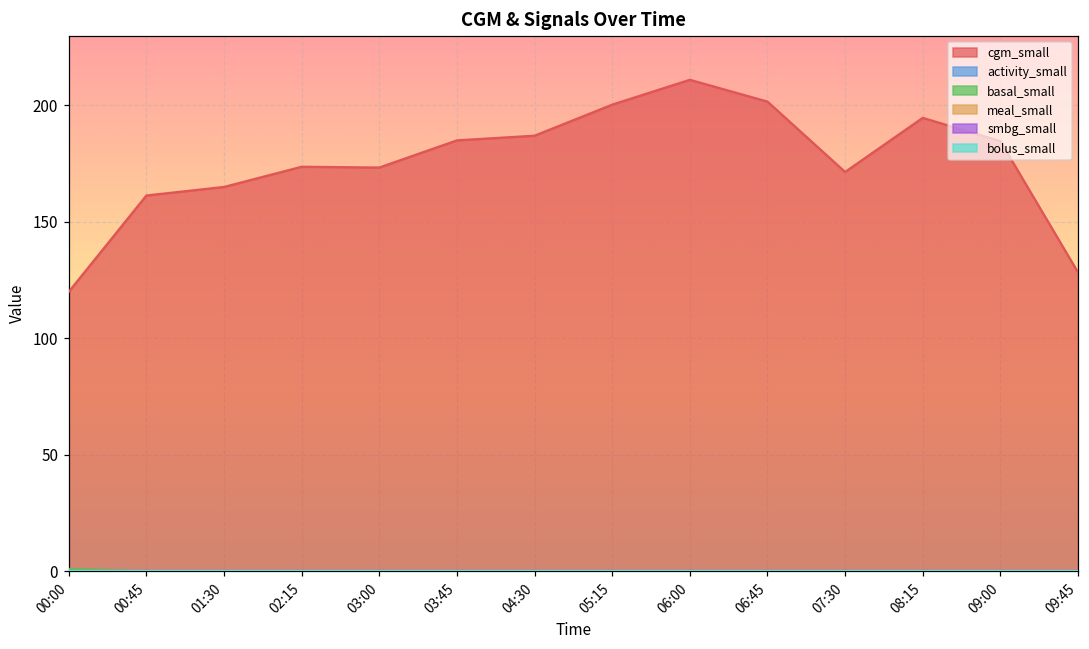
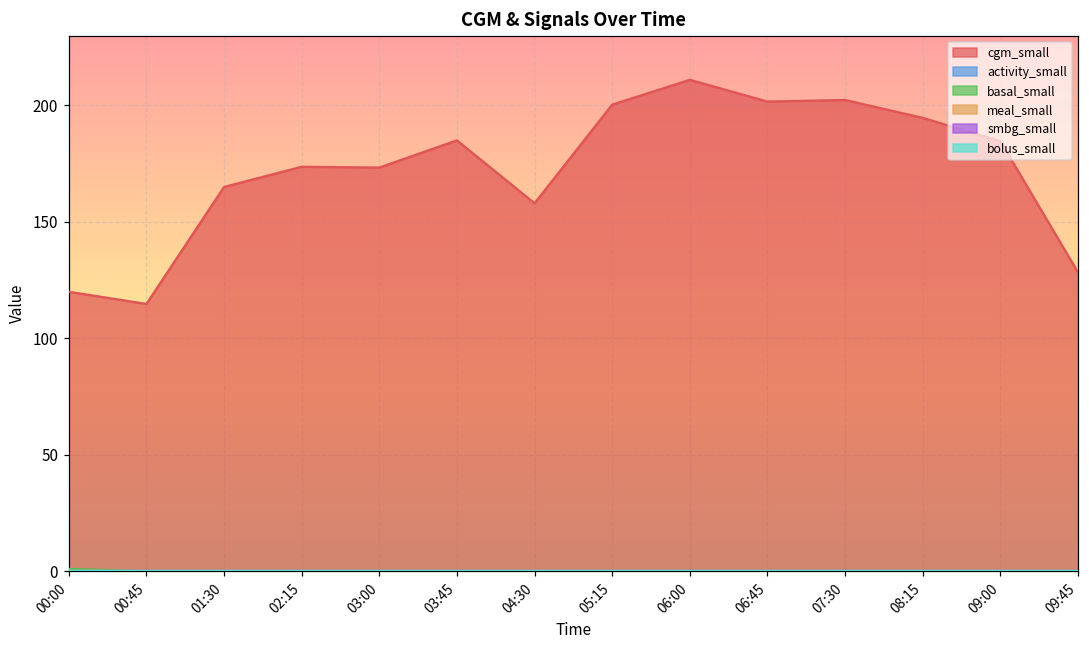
cgm_small, 00:45: 161 -> 115
cgm_small, 04:30: 187 -> 158
cgm_small, 07:30: 171 -> 202
